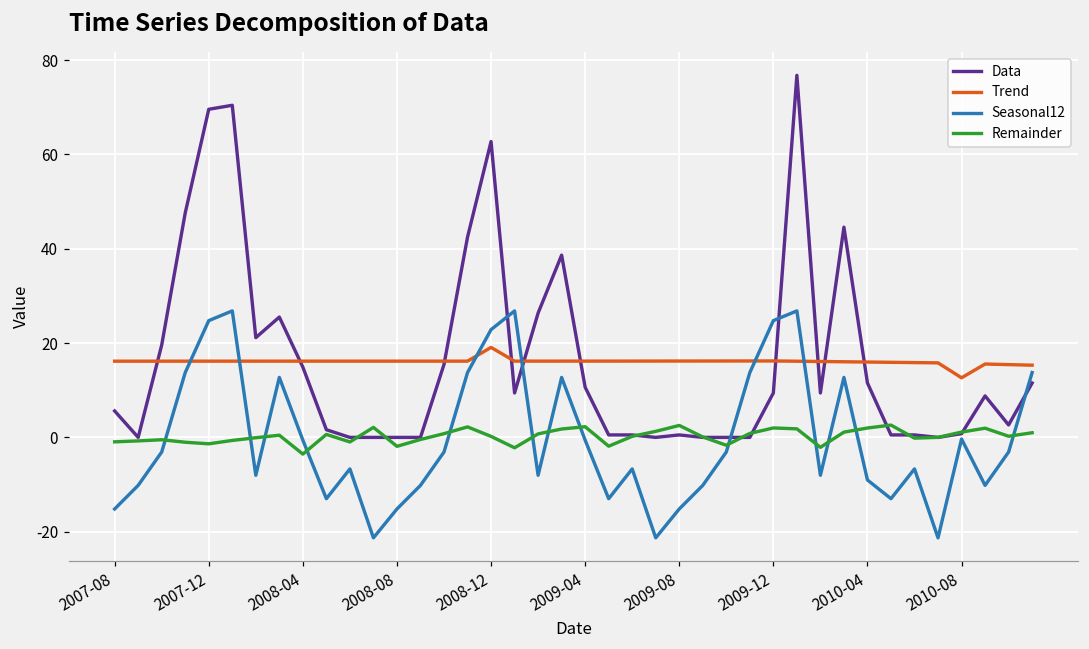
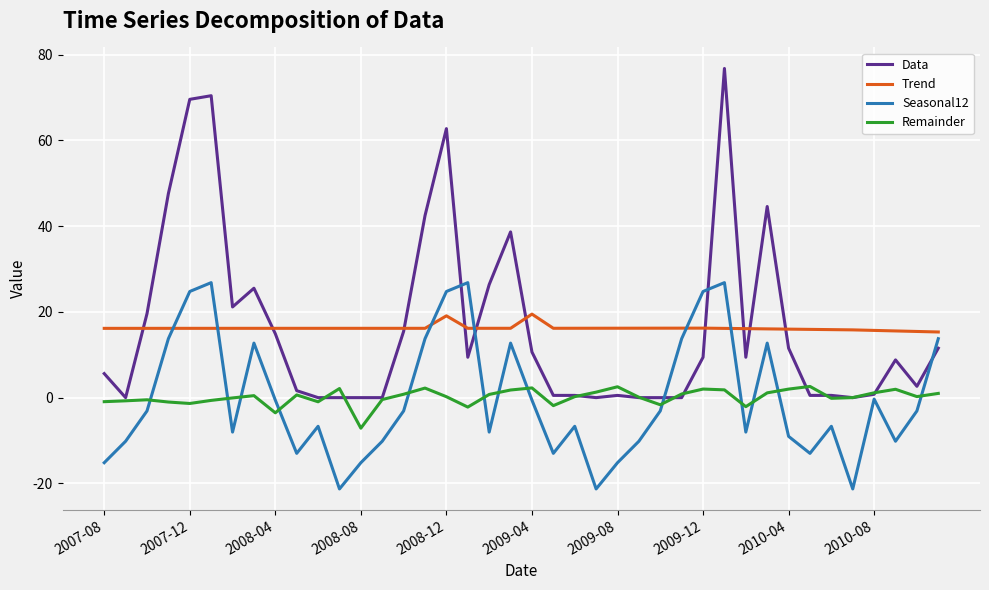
Remainder, 2008-08: -2 -> -7
Seasonal12, 2008-12: 23 -> 25
Trend, 2009-04: 16 -> 19
Trend, 2010-08: 13 -> 16
